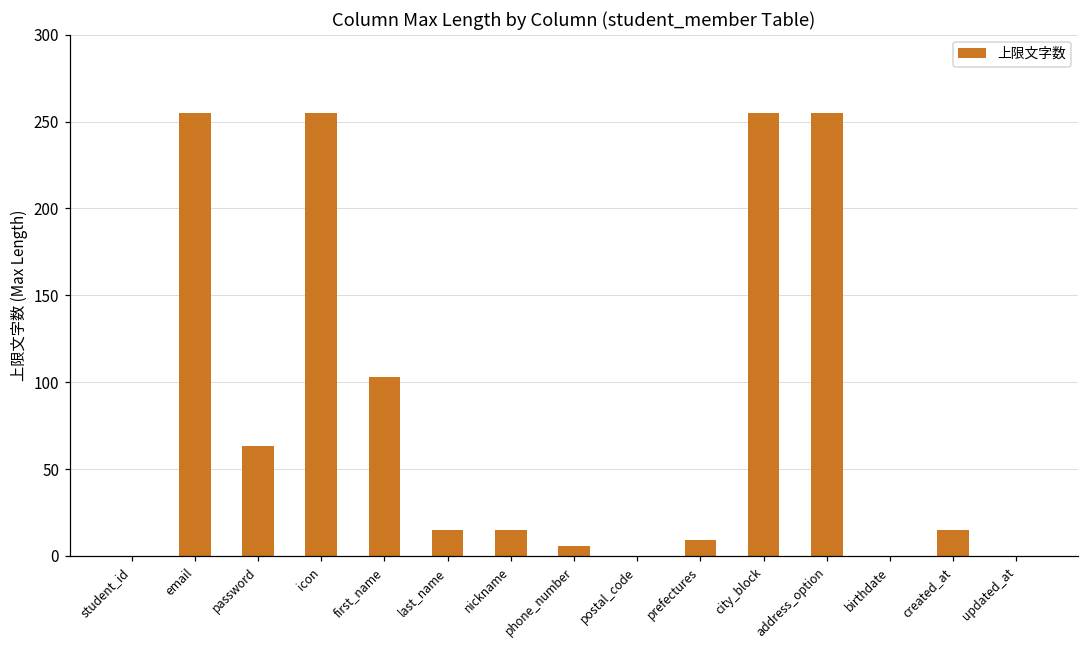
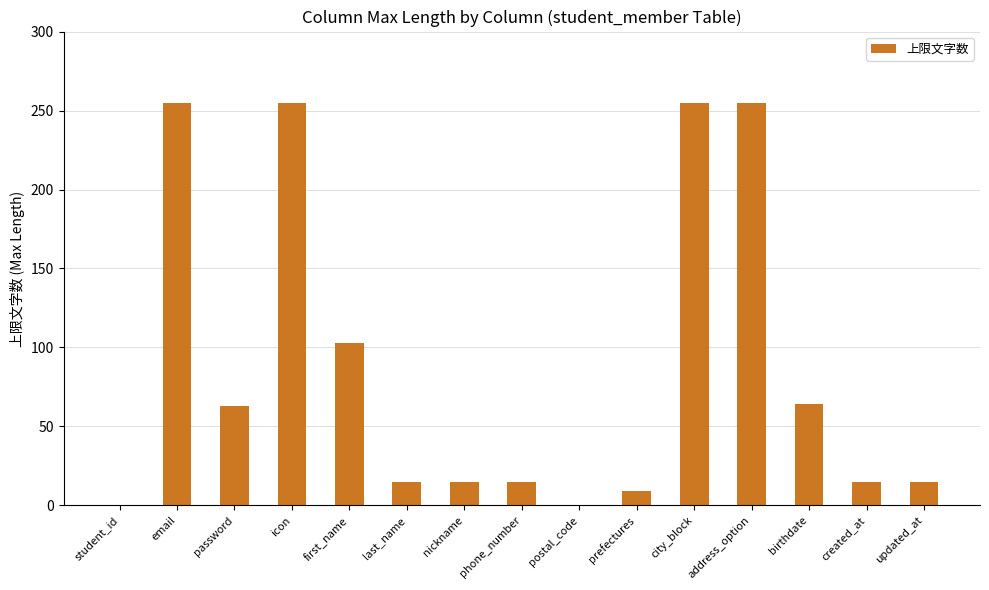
phone_number: 6 -> 15
birthdate: 0 -> 64
updated_at: 0 -> 15
